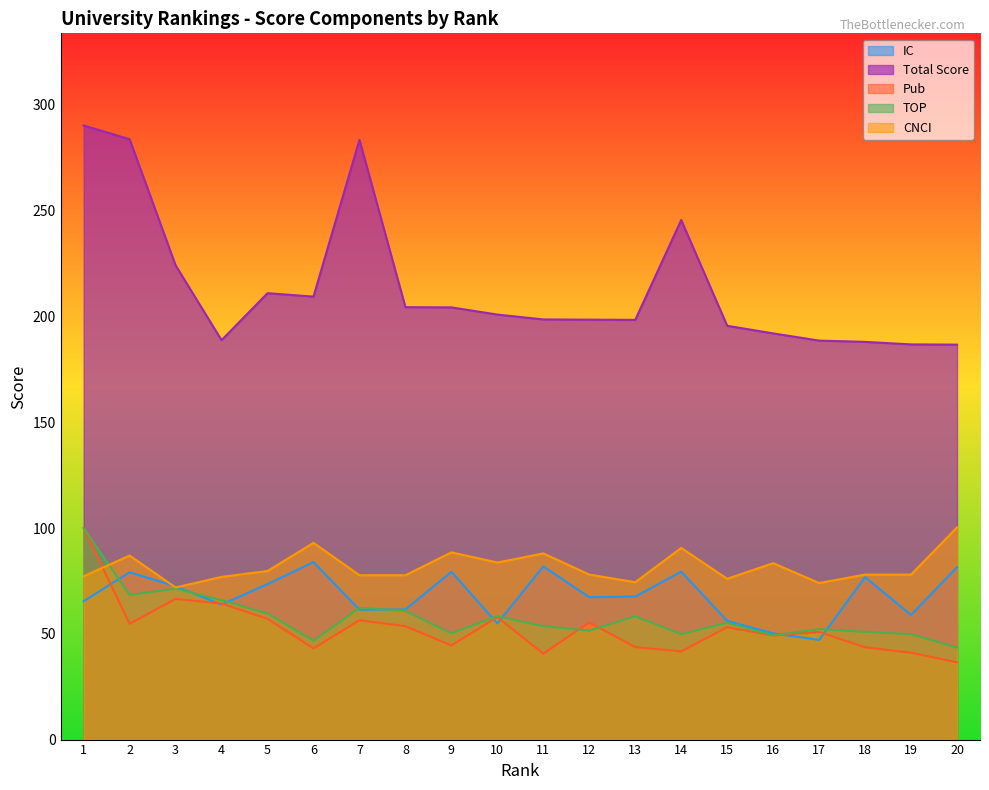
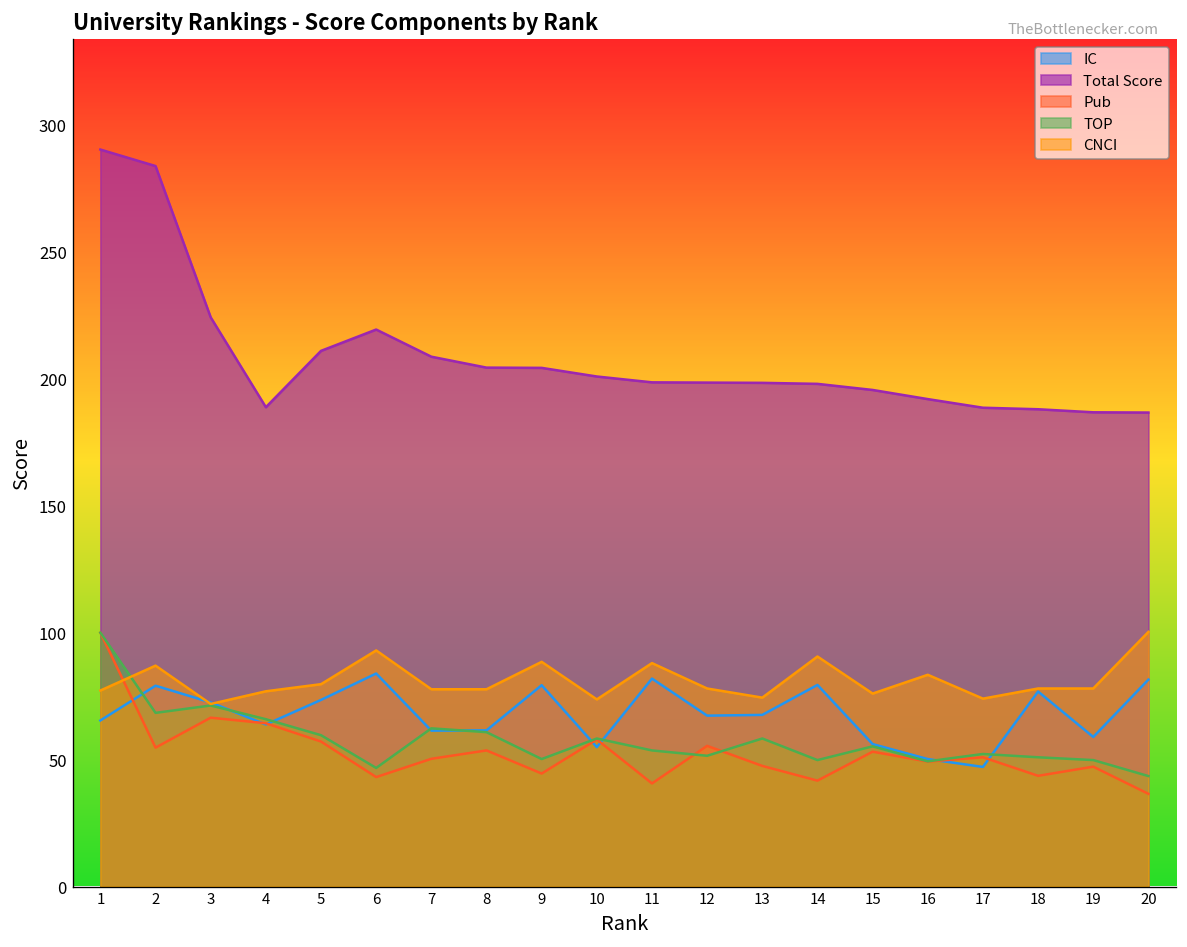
Total Score, 6: 209 -> 219
Total Score, 7: 284 -> 209
Pub, 7: 56 -> 50
CNCI, 10: 84 -> 74
Pub, 13: 44 -> 48
Total Score, 14: 246 -> 198
Pub, 19: 41 -> 47
